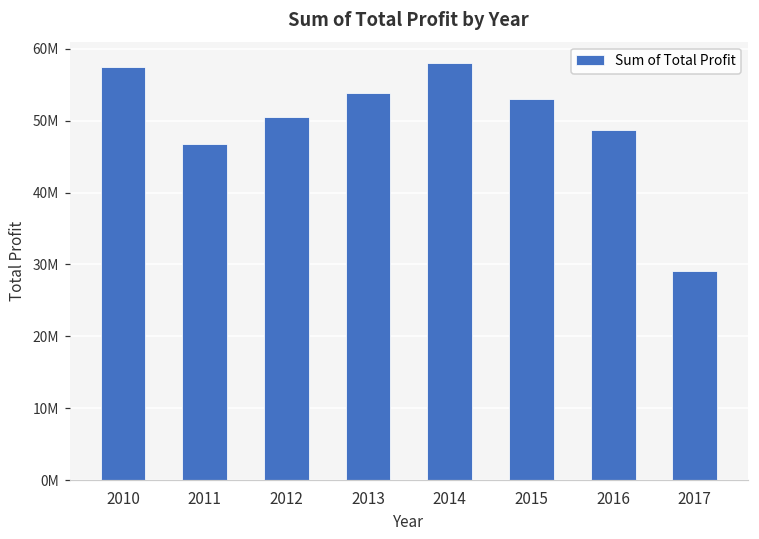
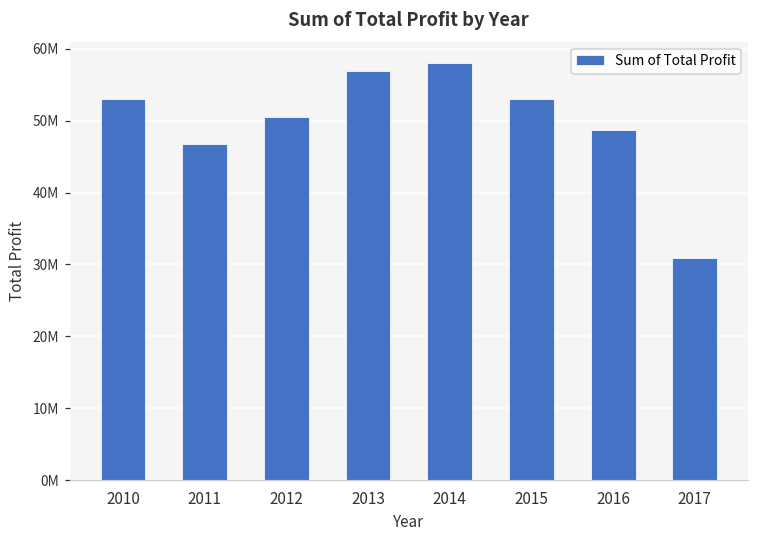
2010: 57000000 -> 53000000
2013: 54000000 -> 57000000
2017: 29000000 -> 31000000
